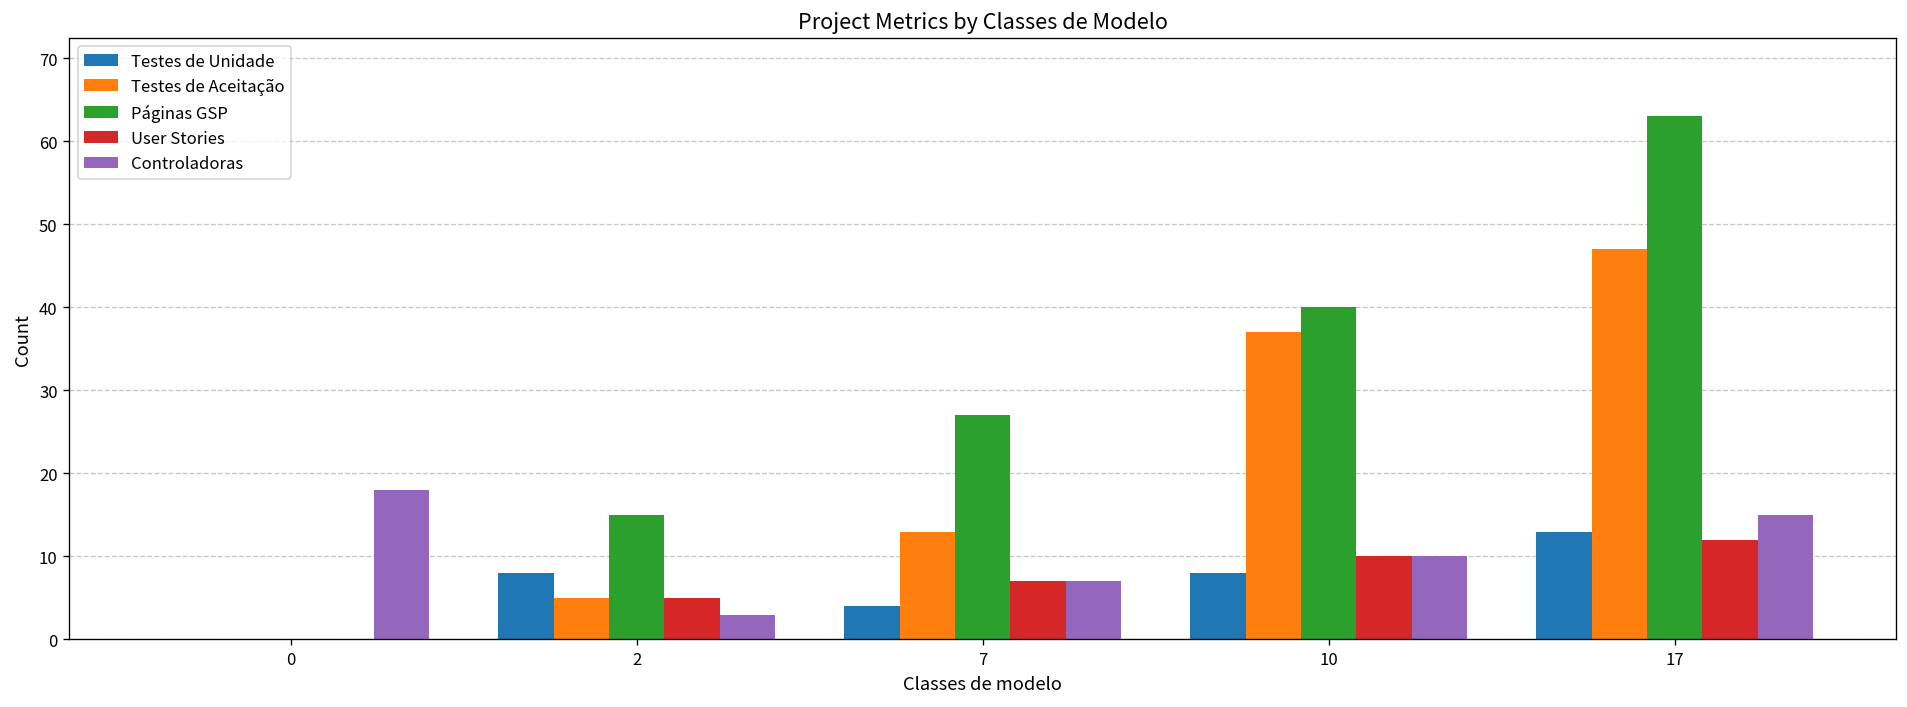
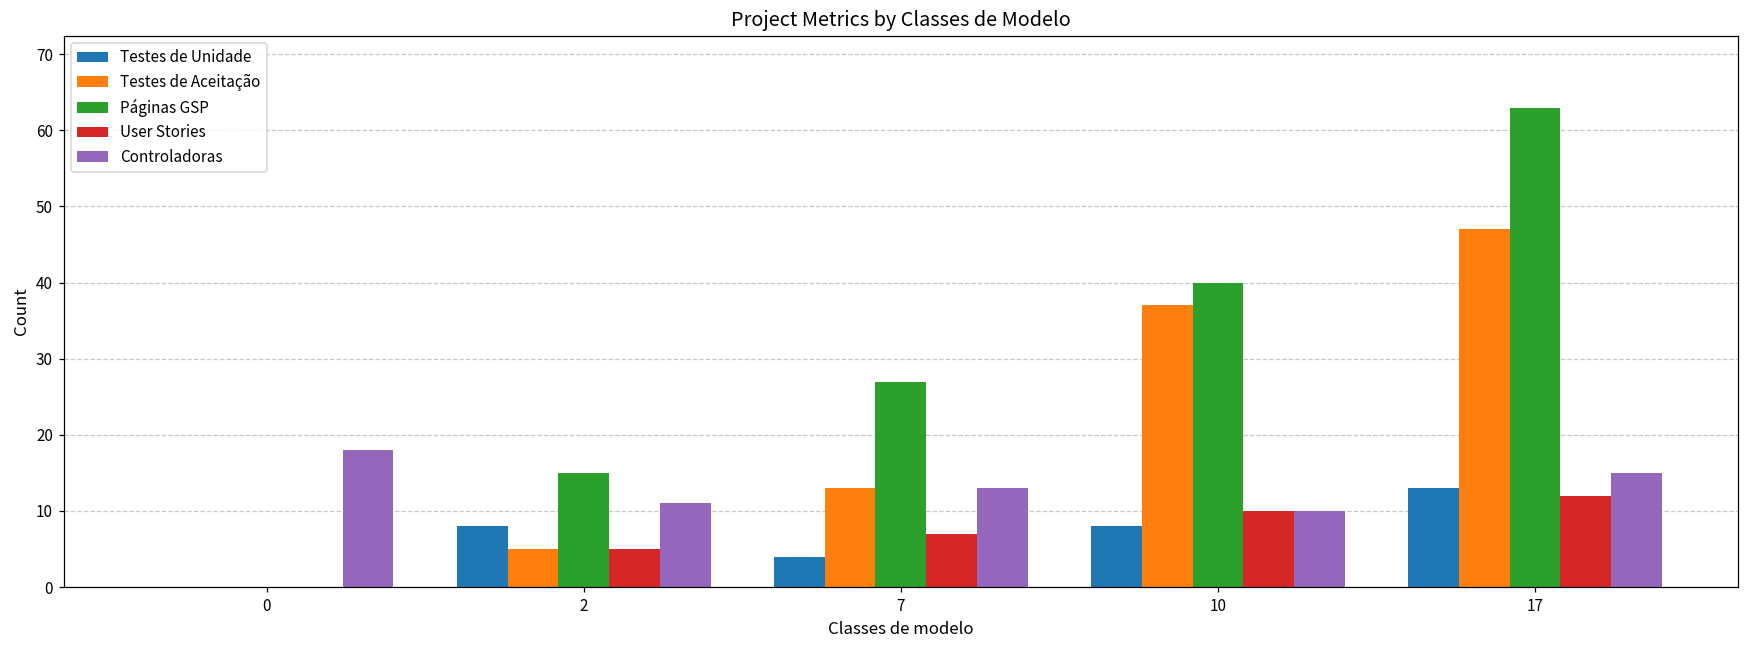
Controladoras, 2: 3 -> 11
Controladoras, 7: 7 -> 13
